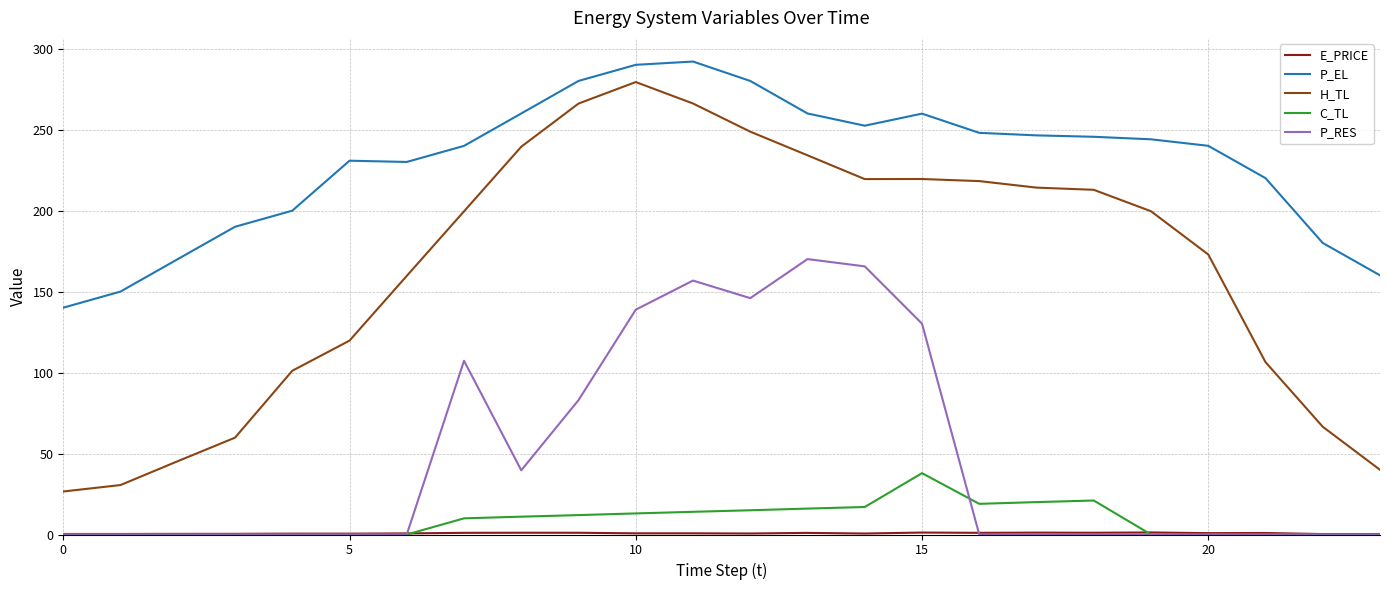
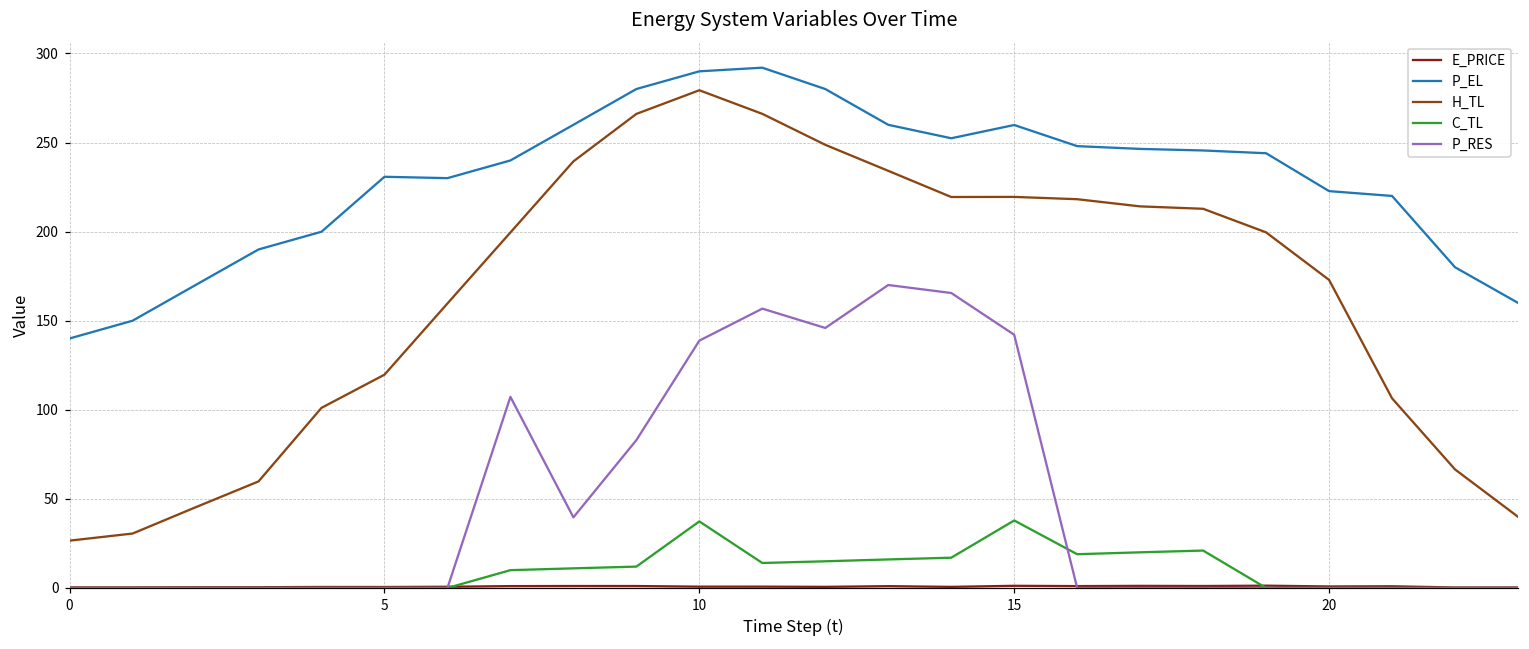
C_TL, 10: 13 -> 37
P_RES, 15: 130 -> 142
P_EL, 20: 240 -> 223
